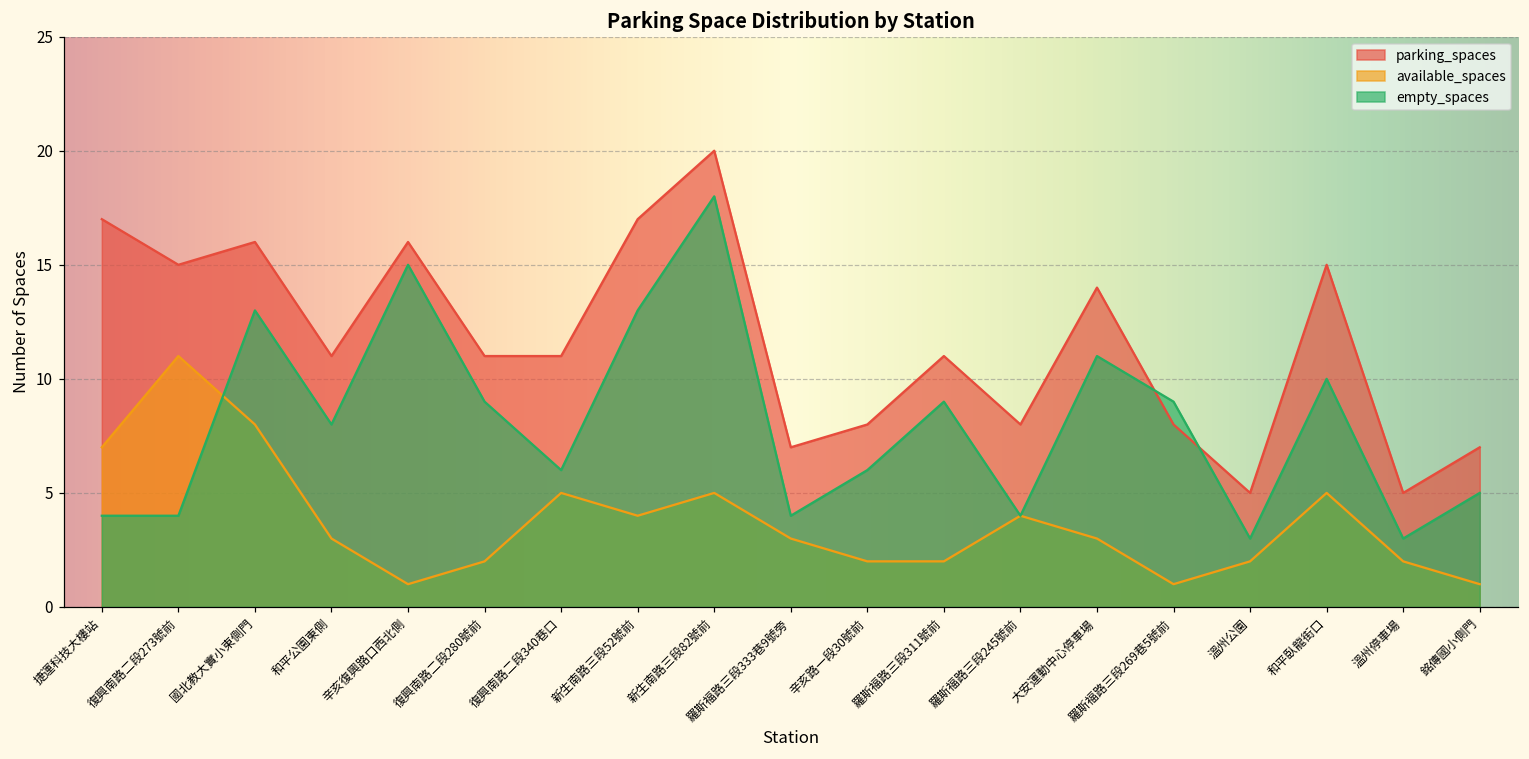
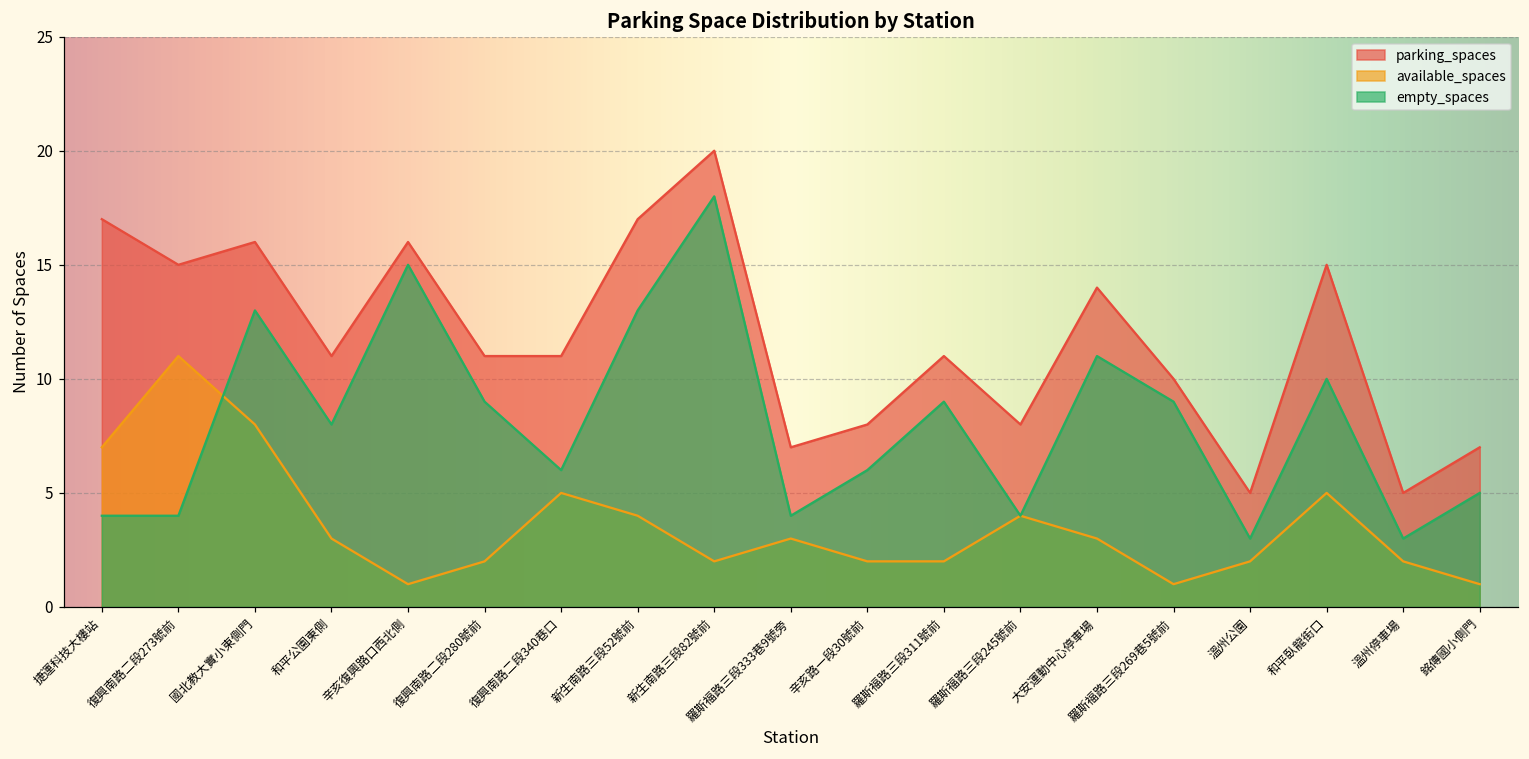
available_spaces, 新生南路三段82號前: 5 -> 2
parking_spaces, 羅斯福路三段269巷5號前: 8 -> 10
